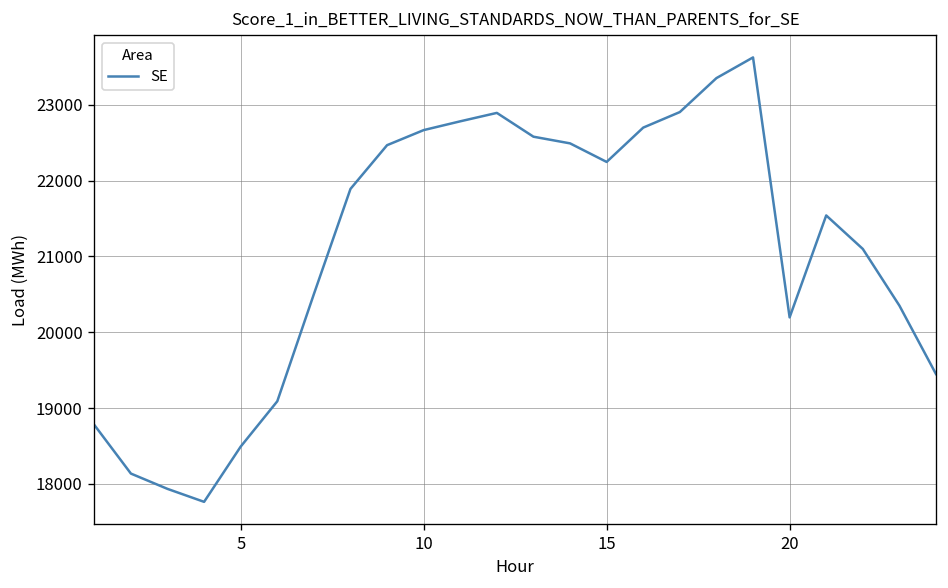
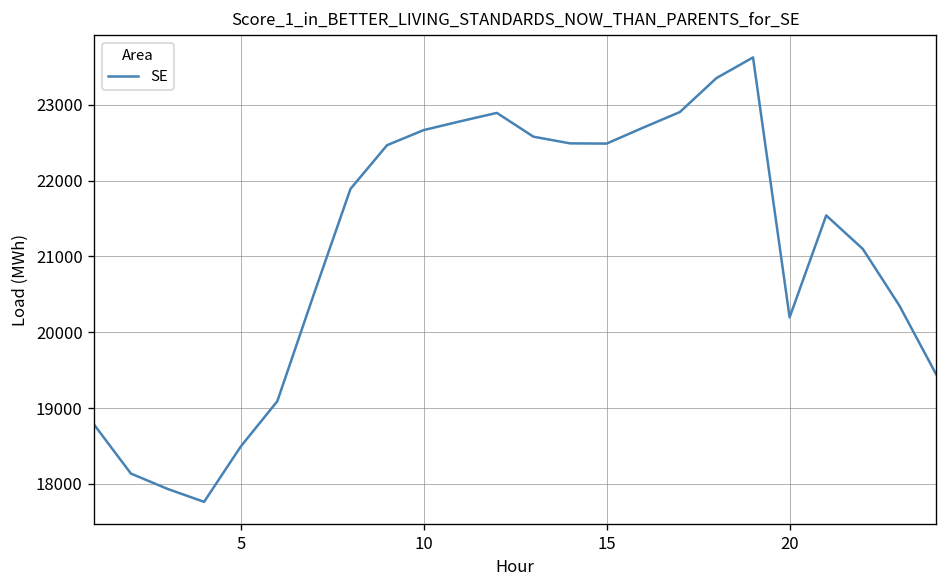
15: 22200 -> 22500
